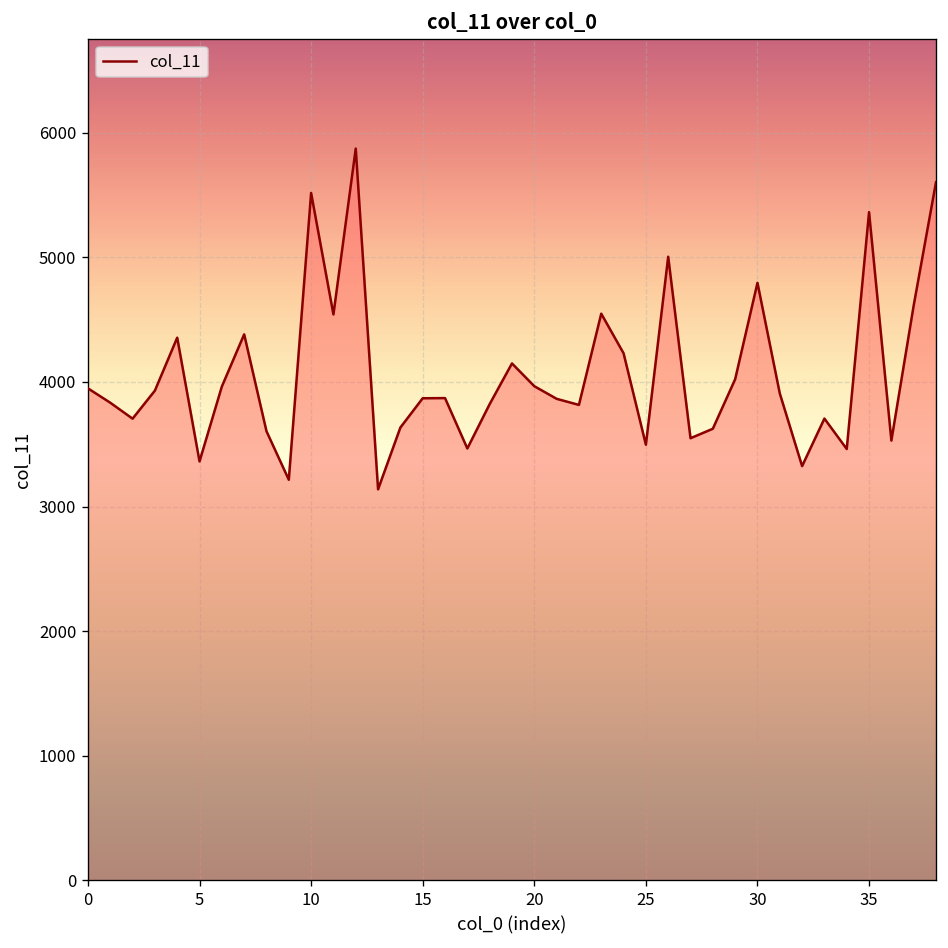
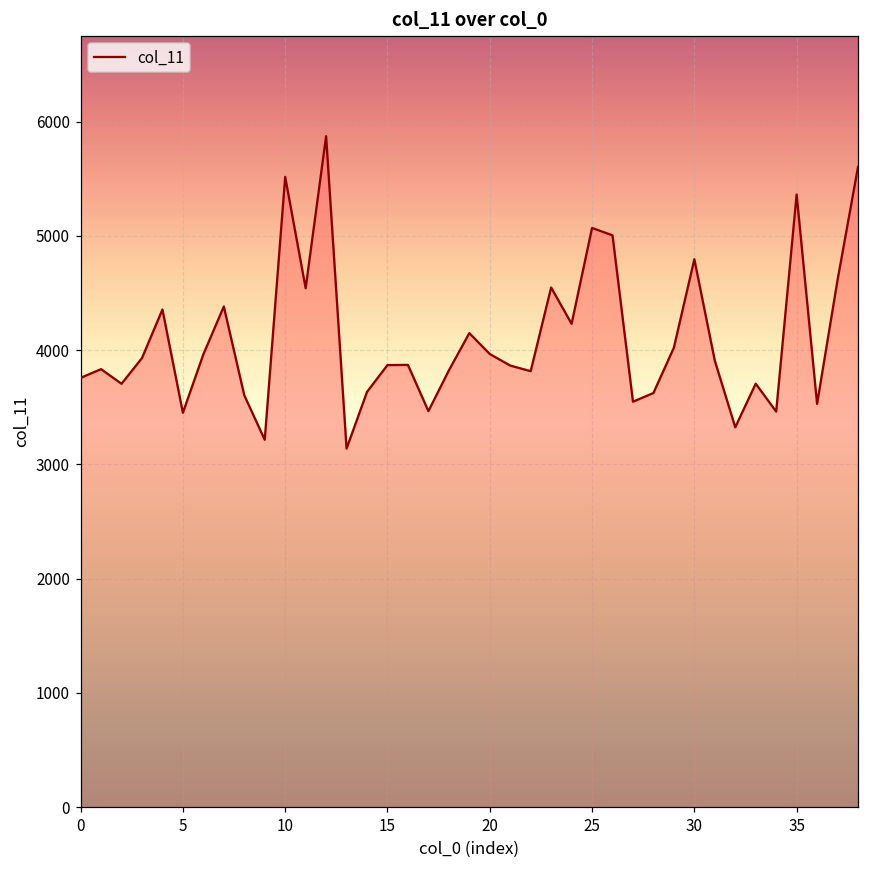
0: 3950 -> 3760
5: 3360 -> 3450
25: 3500 -> 5070
